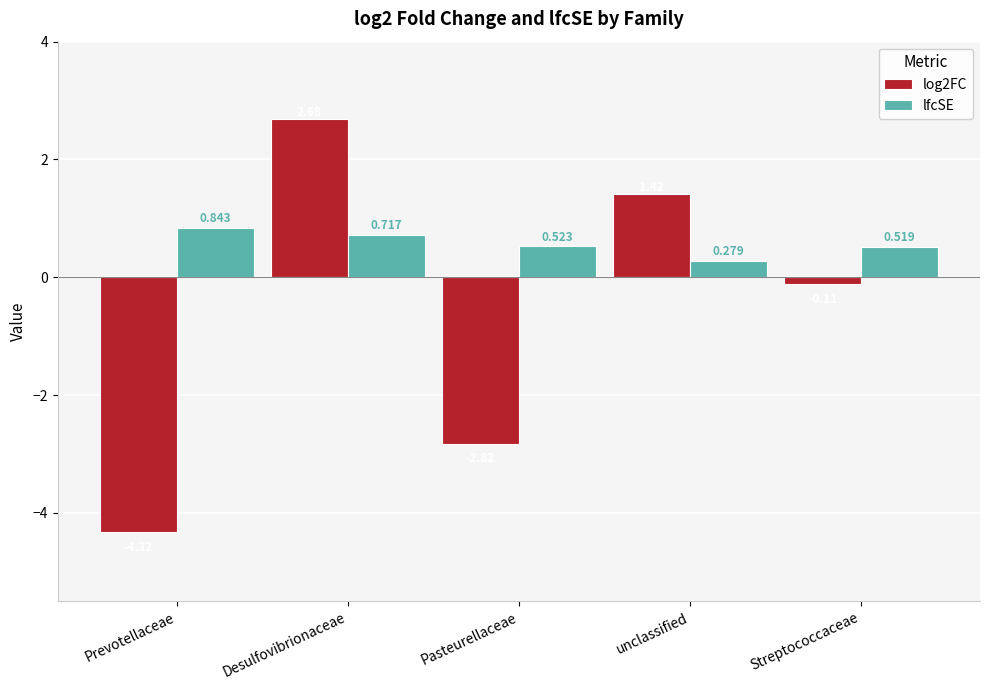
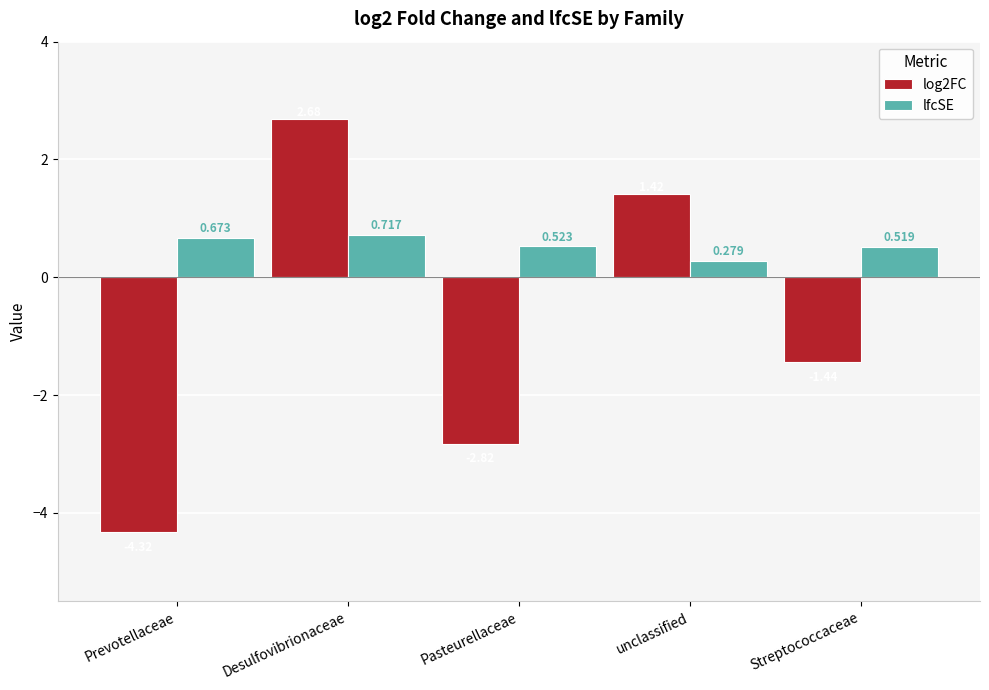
lfcSE, Prevotellaceae: 0.843 -> 0.673
log2FC, Streptococcaceae: -0.1 -> -1.4
